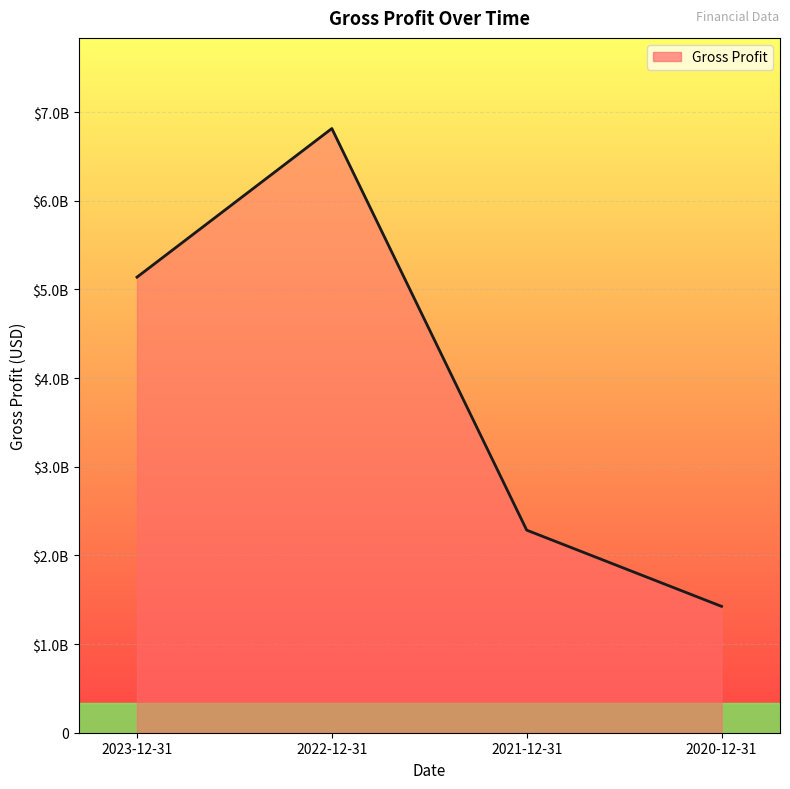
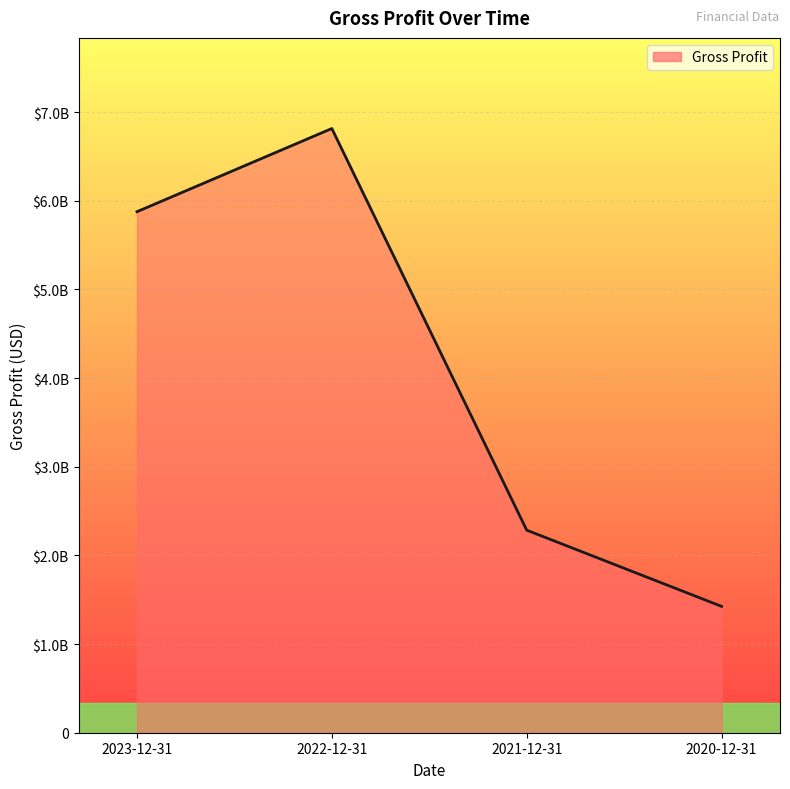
2023-12-31: $5100000000 -> $5900000000
